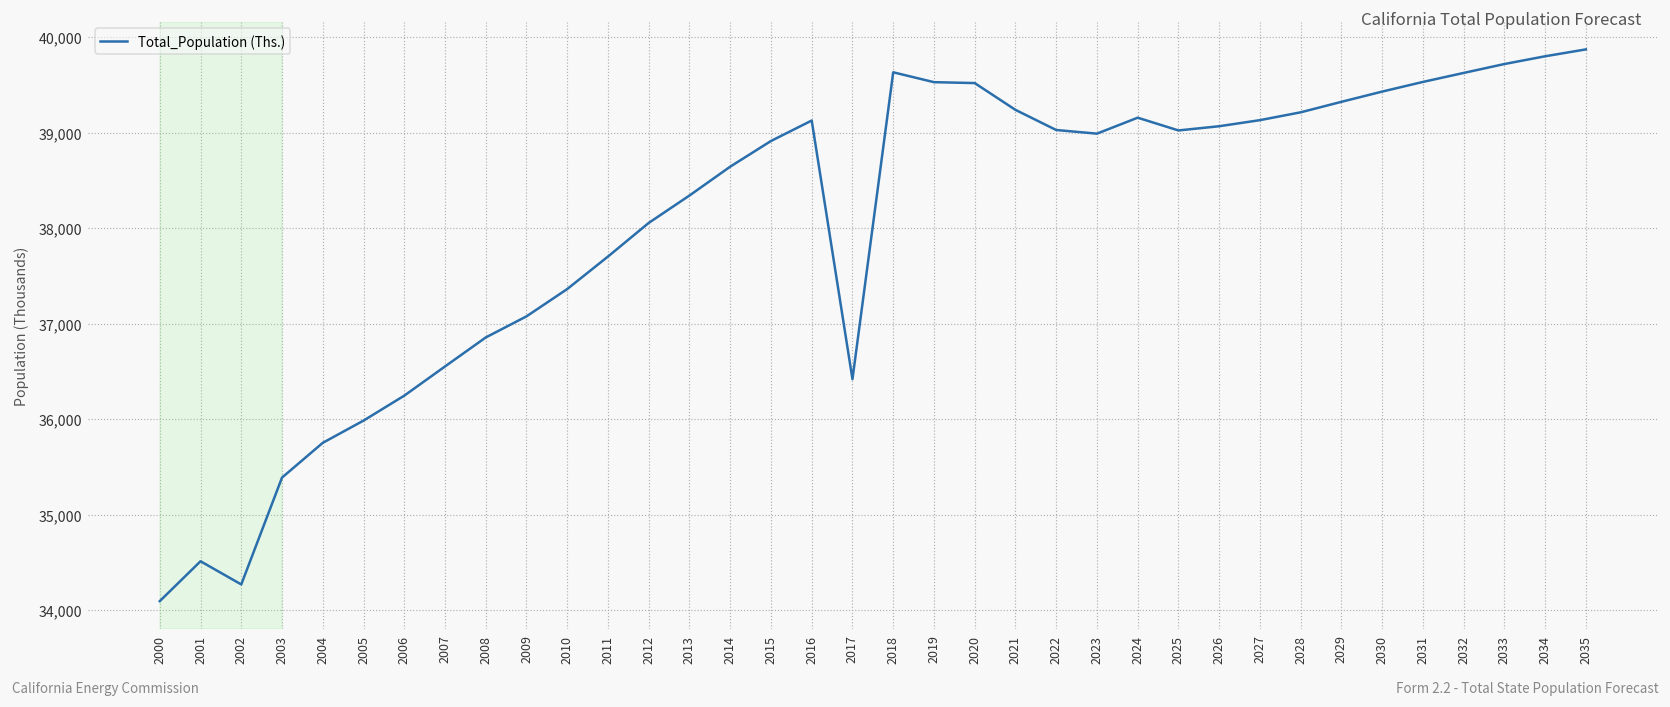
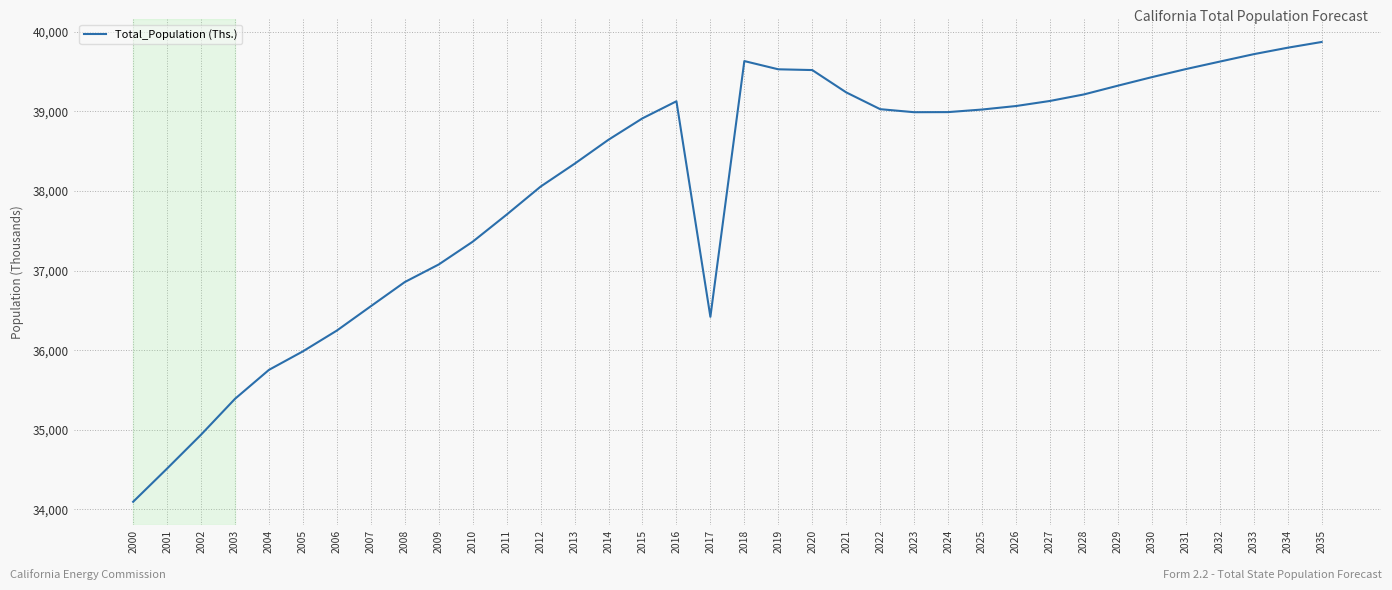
2002: 34,300 -> 34,900
2024: 39,200 -> 39,000
